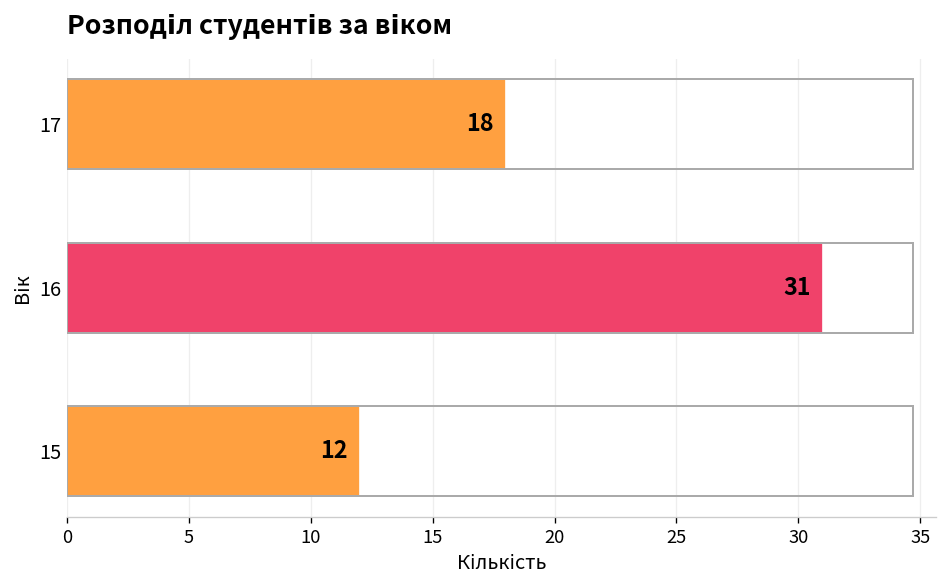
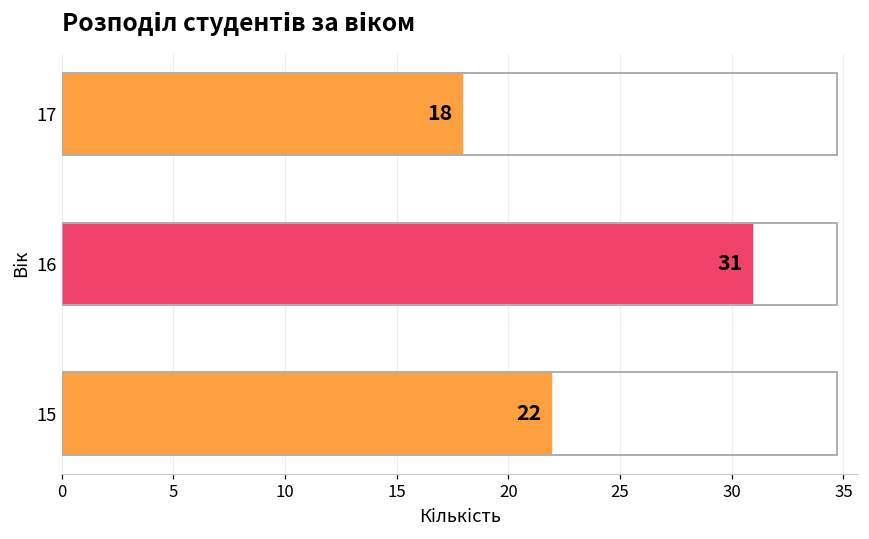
15: 12 -> 22
